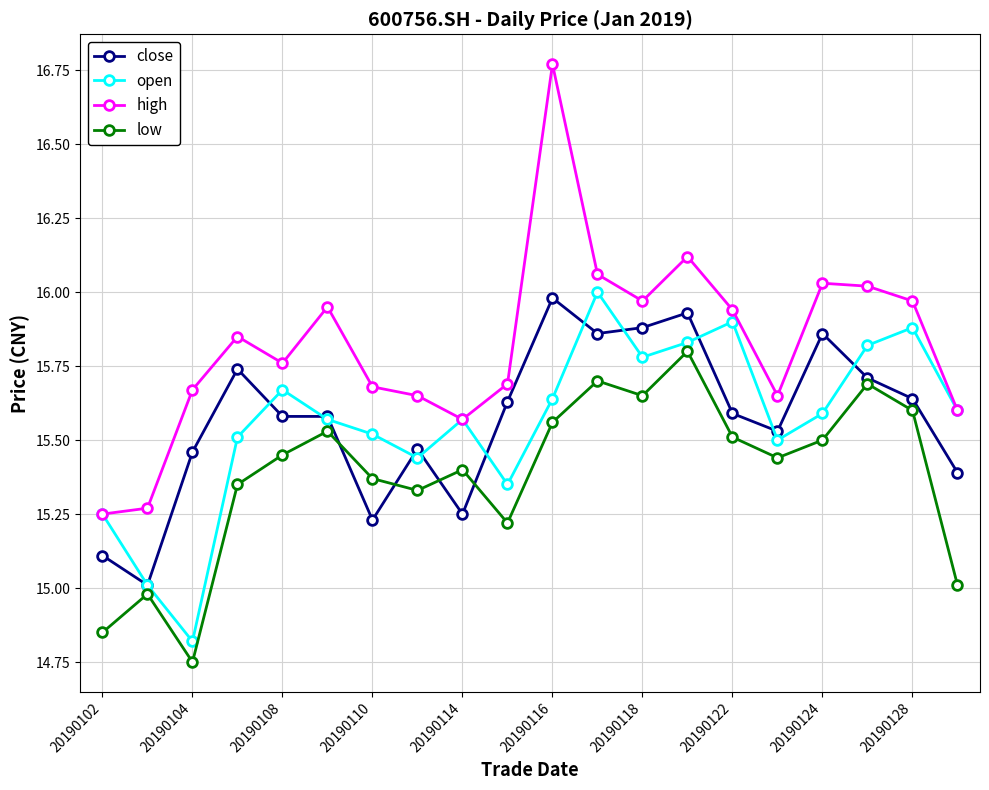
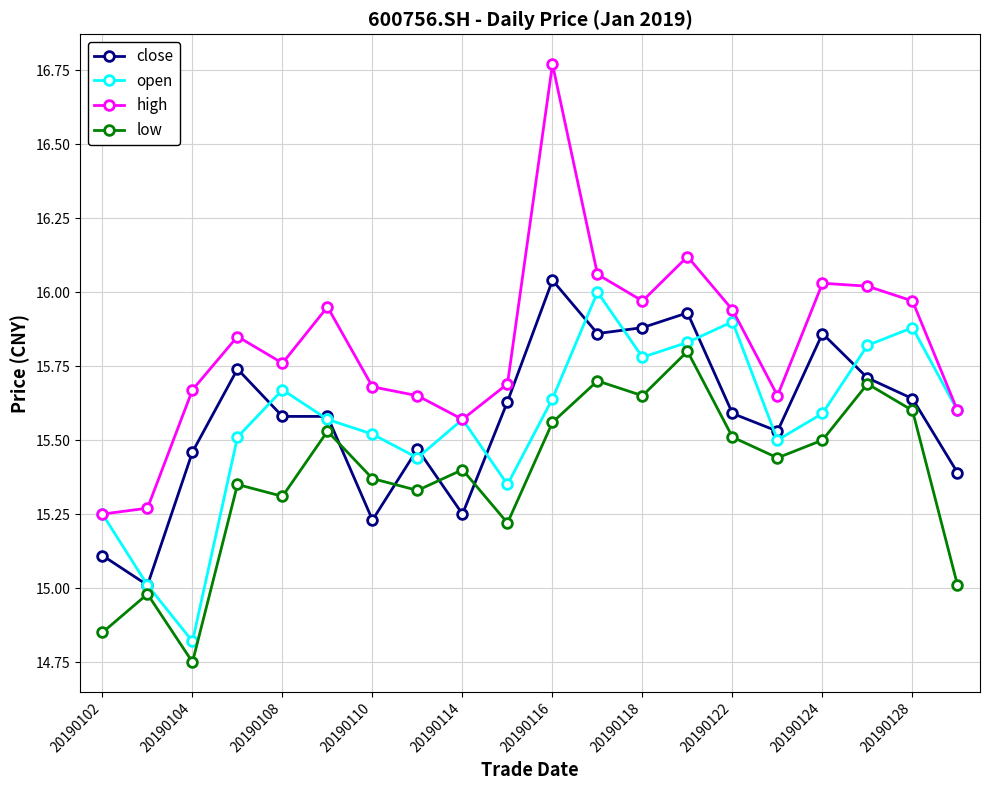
low, 20190108: 15.45 -> 15.31
close, 20190116: 15.98 -> 16.04
